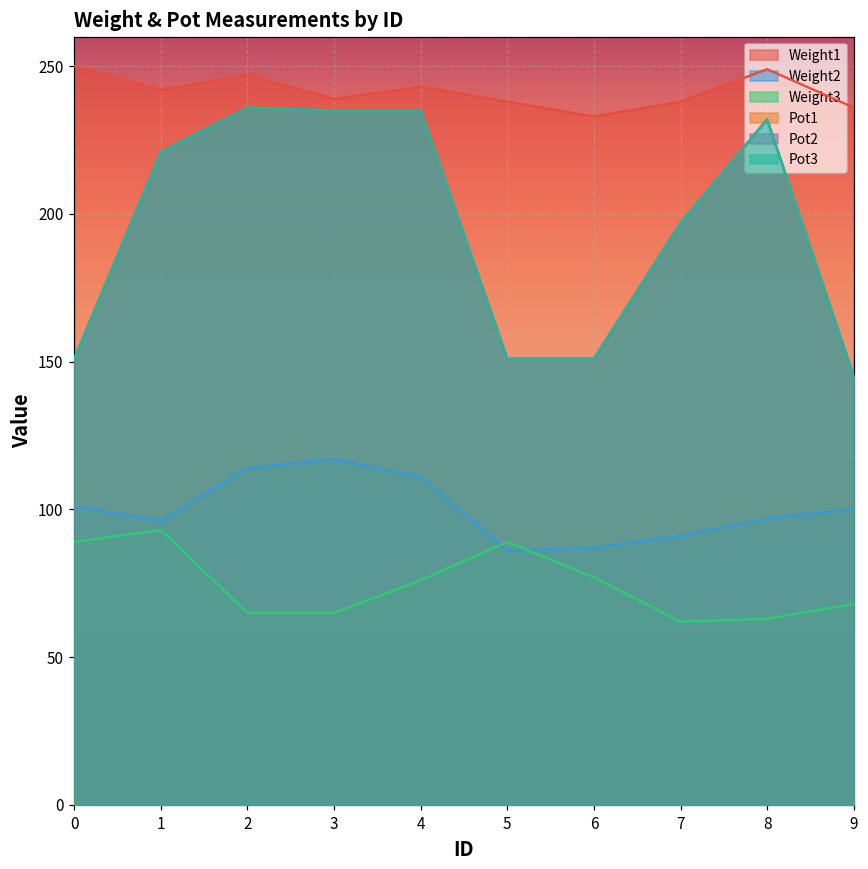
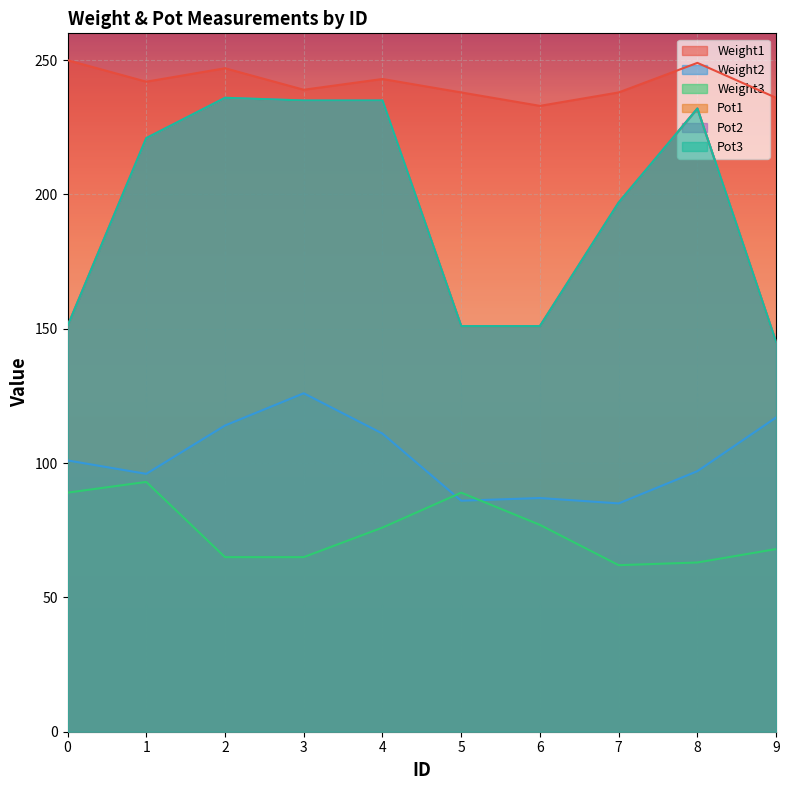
Weight2, 3: 117 -> 126
Weight2, 7: 91 -> 85
Weight2, 9: 100 -> 117
